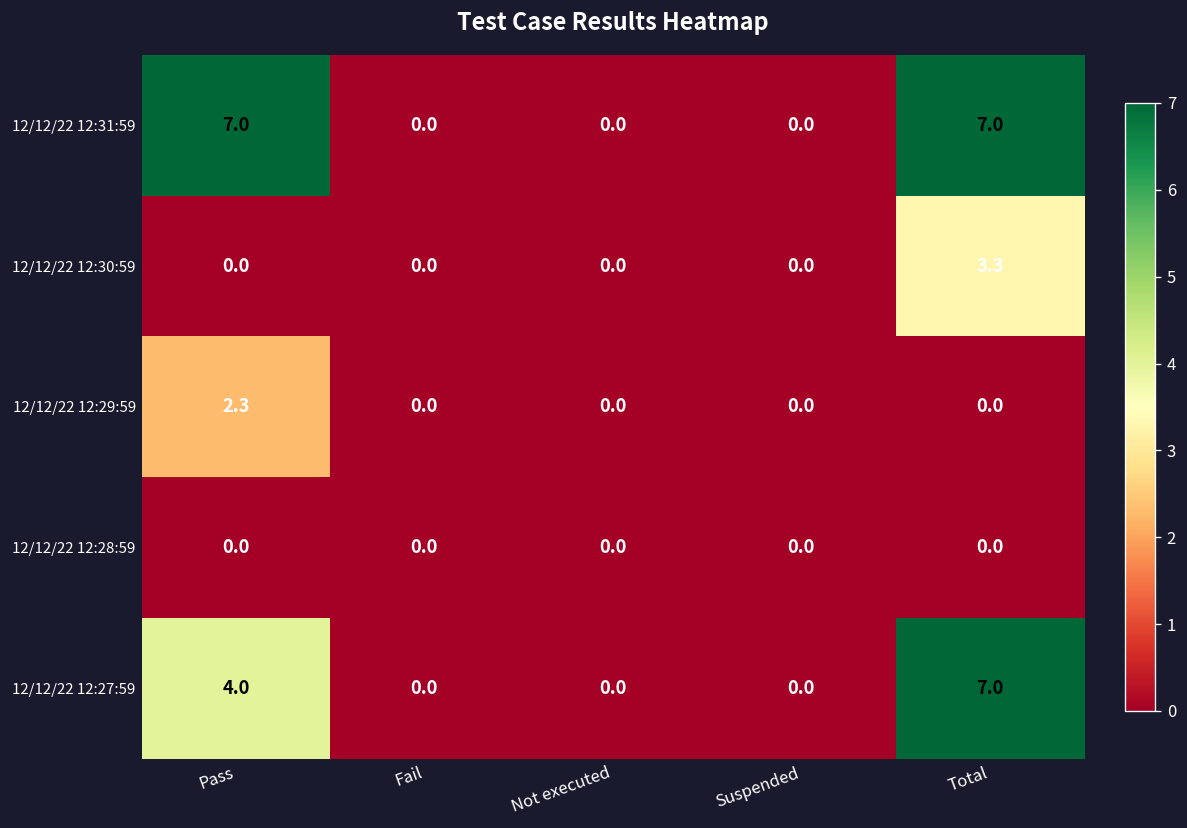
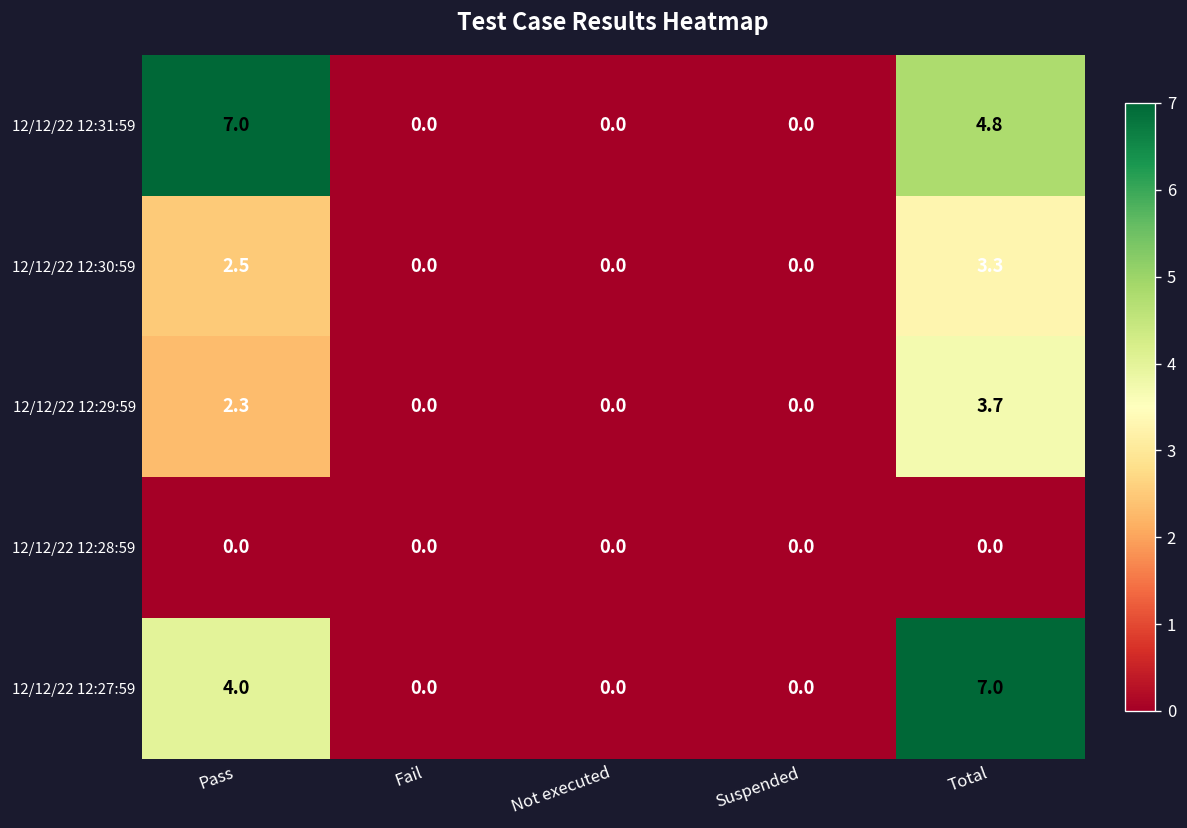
12/12/22 12:31:59, Total: 7.0 -> 4.8
12/12/22 12:30:59, Pass: 0.0 -> 2.5
12/12/22 12:29:59, Total: 0.0 -> 3.7
